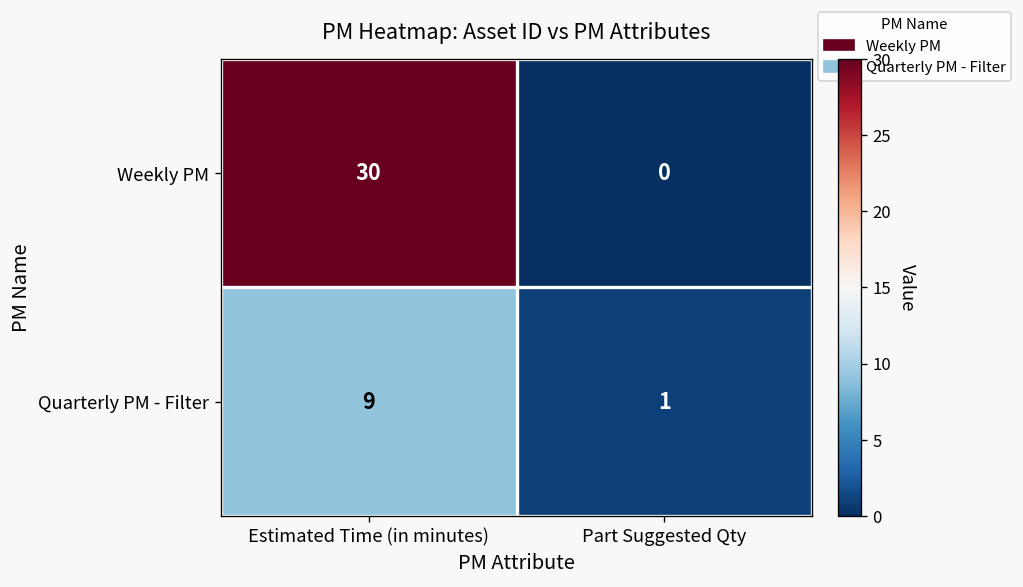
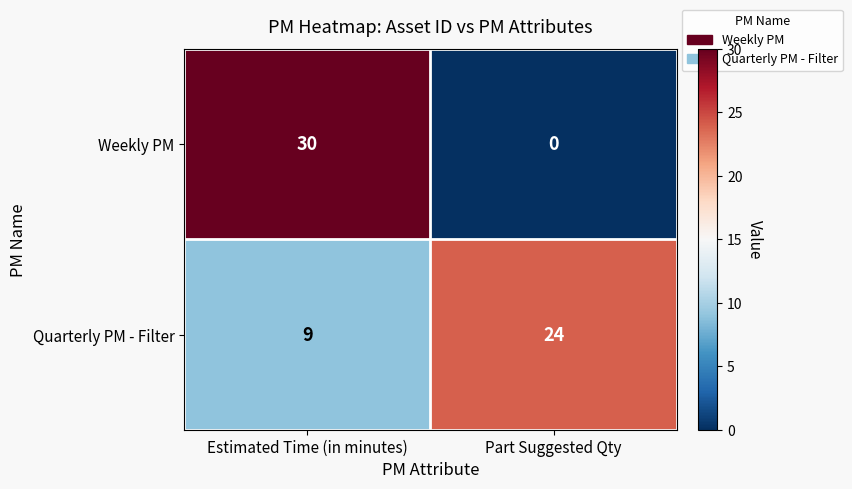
Quarterly PM - Filter, Part Suggested Qty: 1 -> 24
